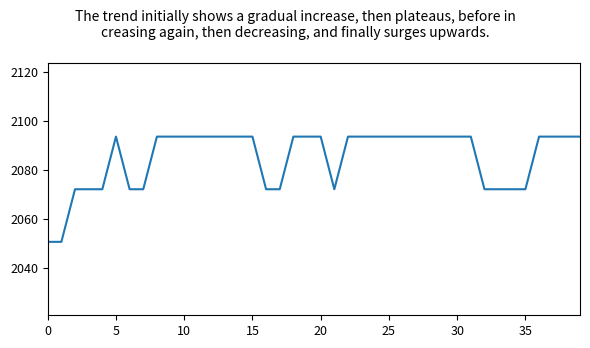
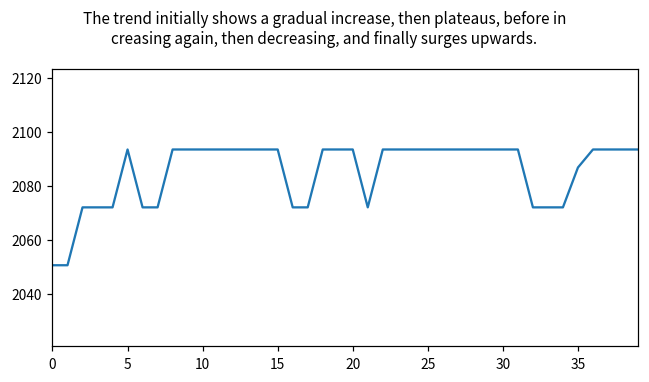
35: 2072 -> 2087
